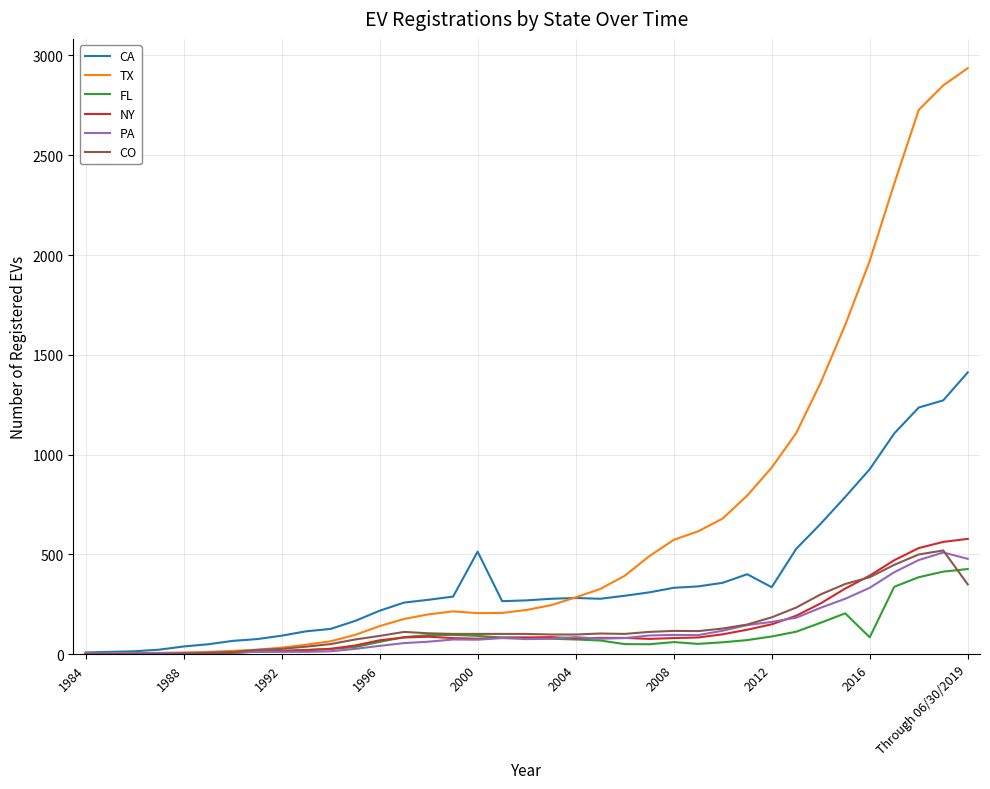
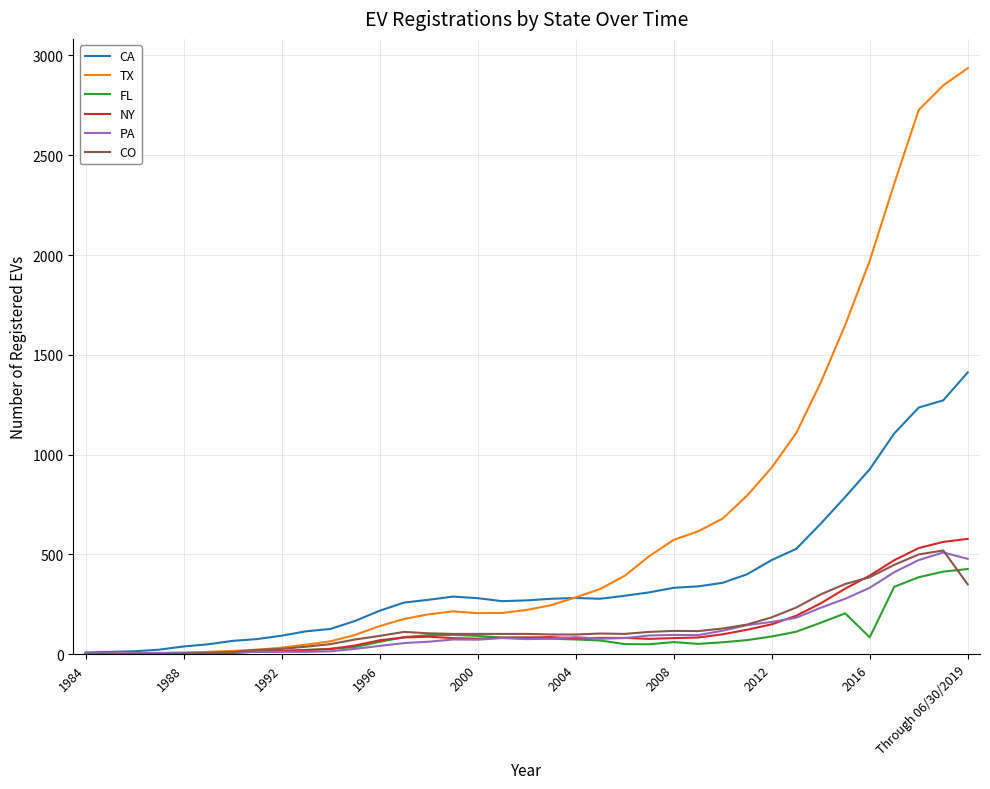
CA, 2000: 510 -> 280
CA, 2012: 340 -> 470
